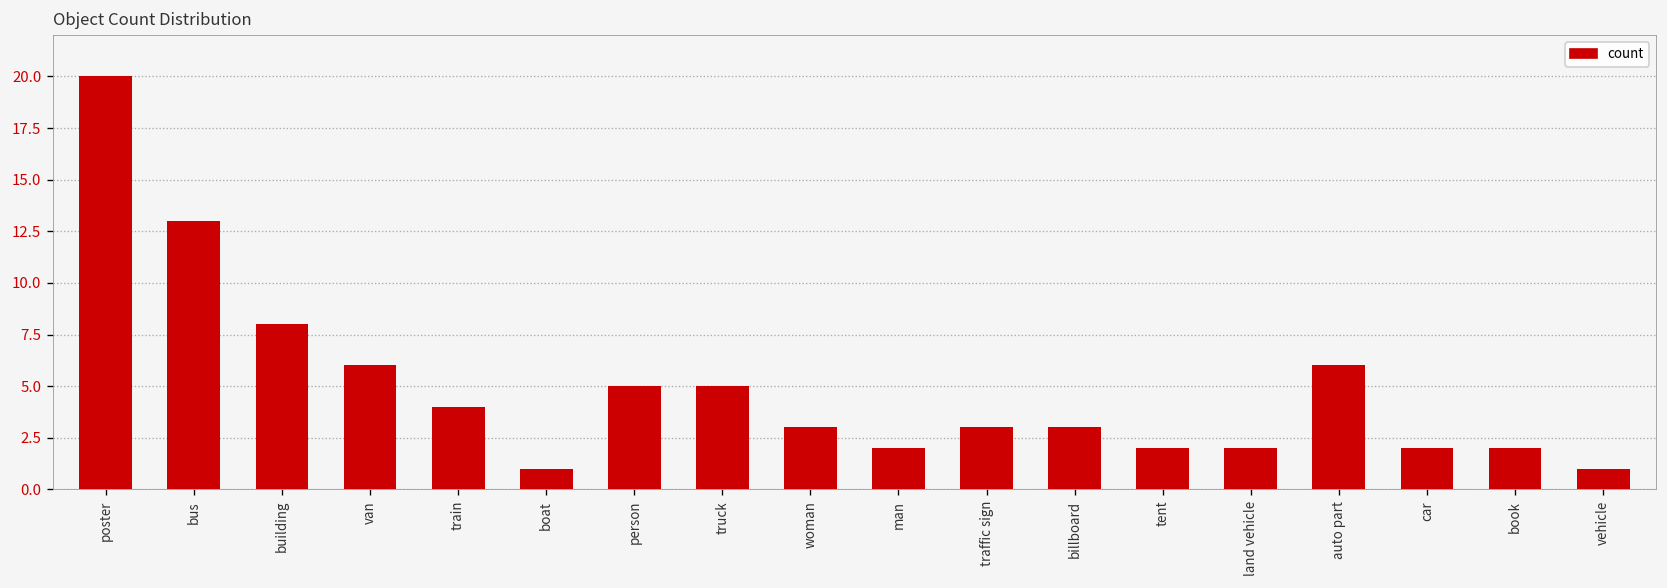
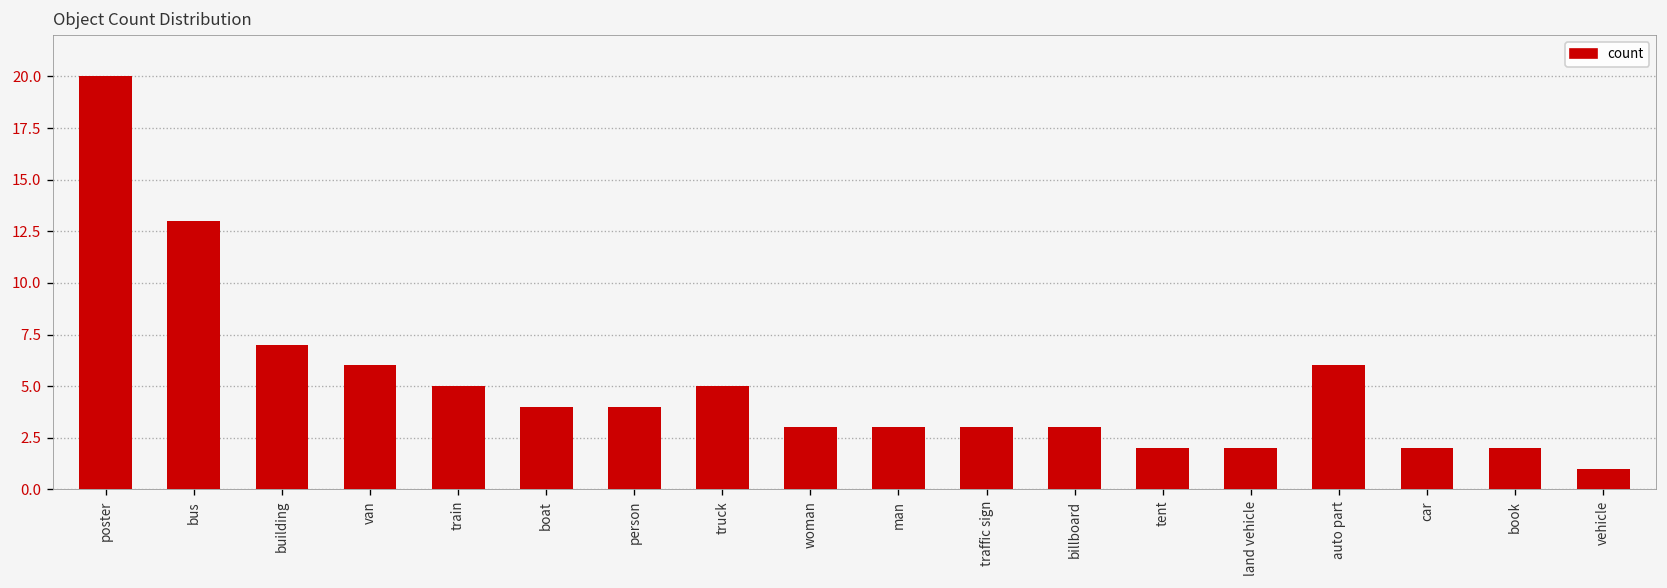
building: 8 -> 7
train: 4 -> 5
boat: 1 -> 4
person: 5 -> 4
man: 2 -> 3
